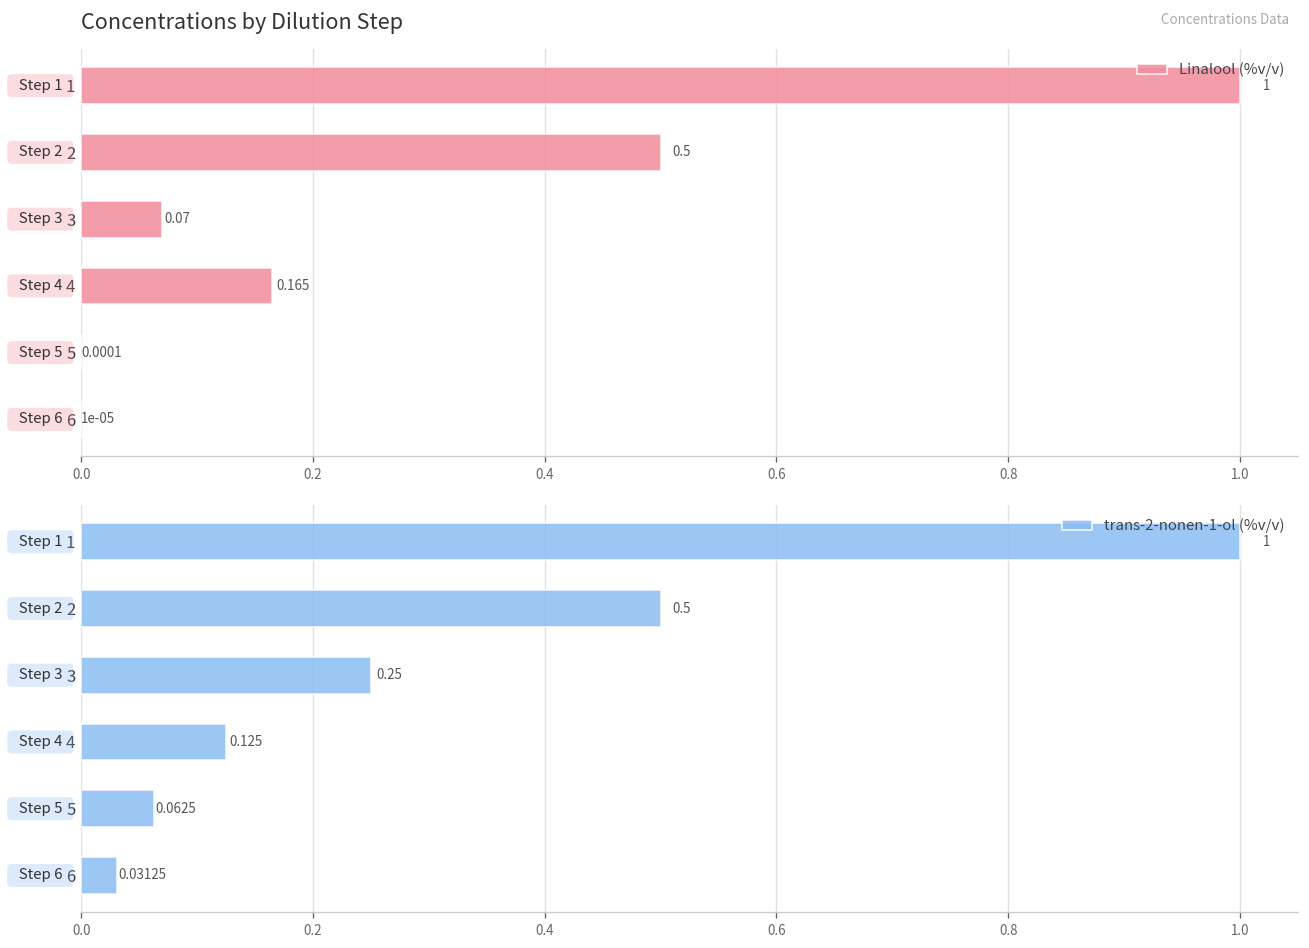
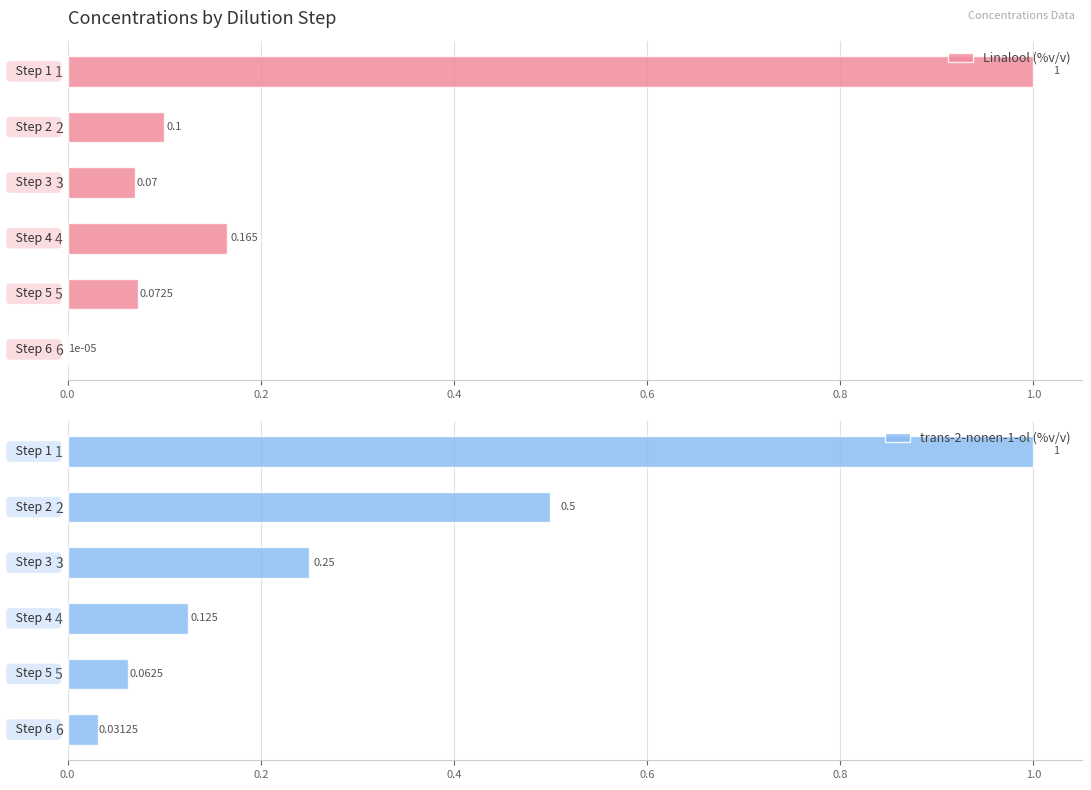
Concentrations by Dilution Step, 2: 0.5 -> 0.1
Concentrations by Dilution Step, 5: 0.0001 -> 0.0725
